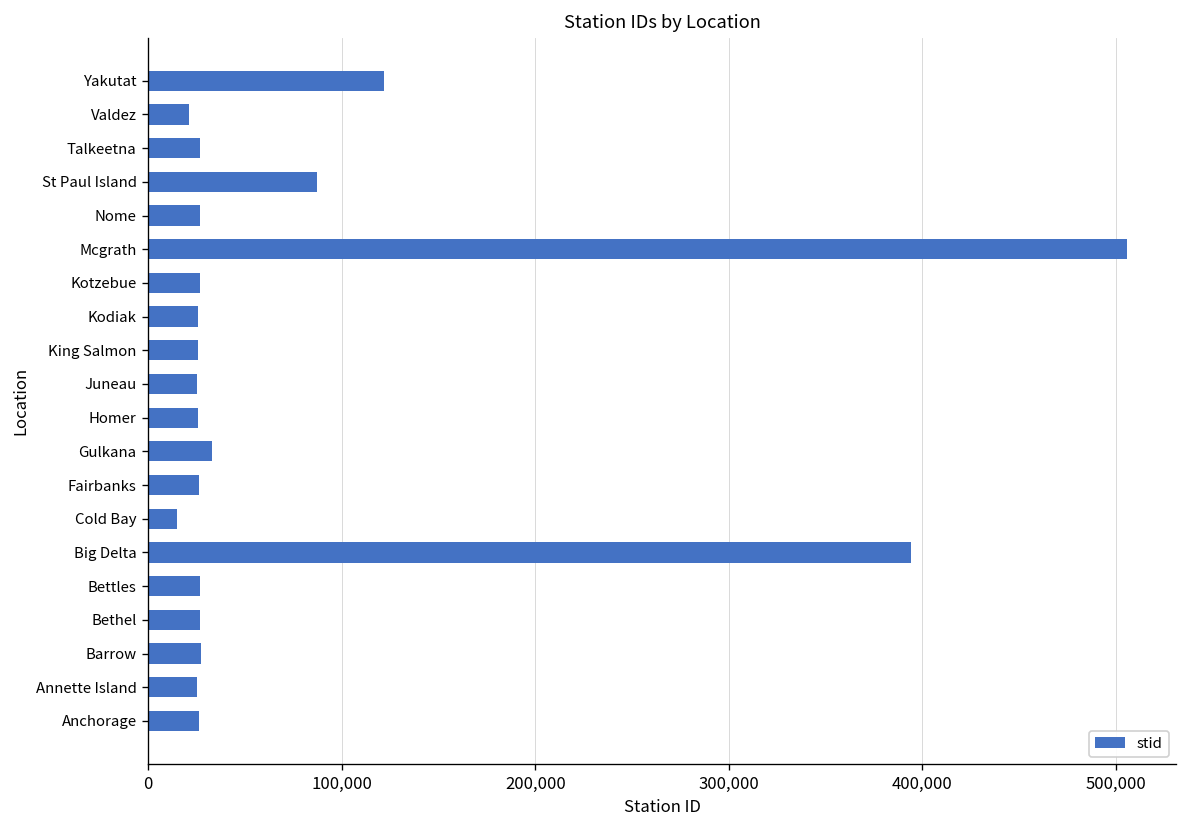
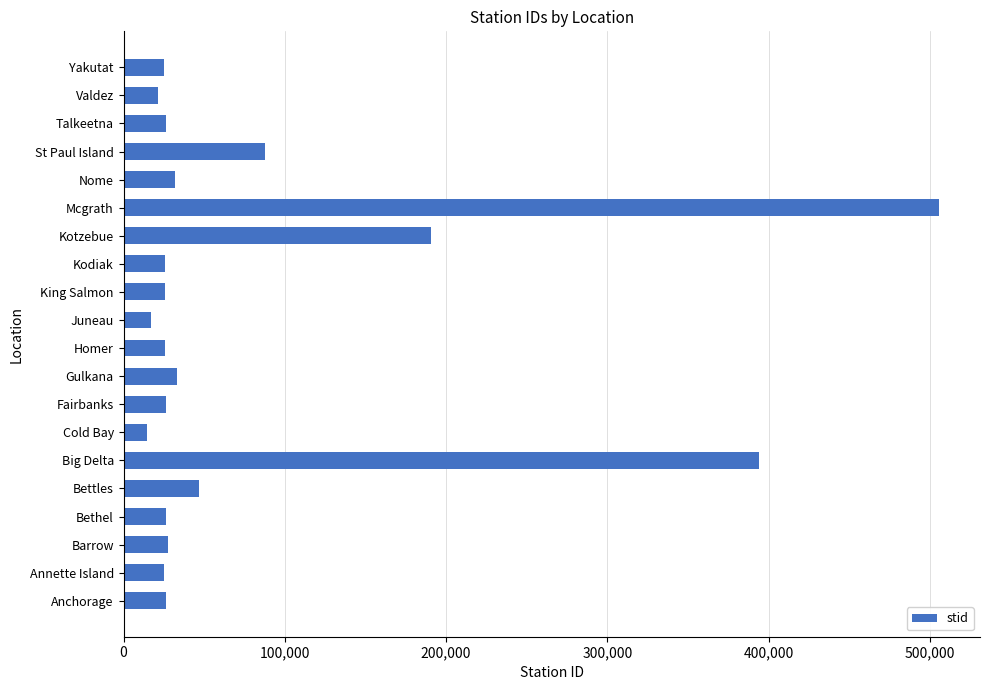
Yakutat: 122,000 -> 25,000
Nome: 27,000 -> 32,000
Kotzebue: 27,000 -> 191,000
Juneau: 25,000 -> 17,000
Bettles: 27,000 -> 47,000
